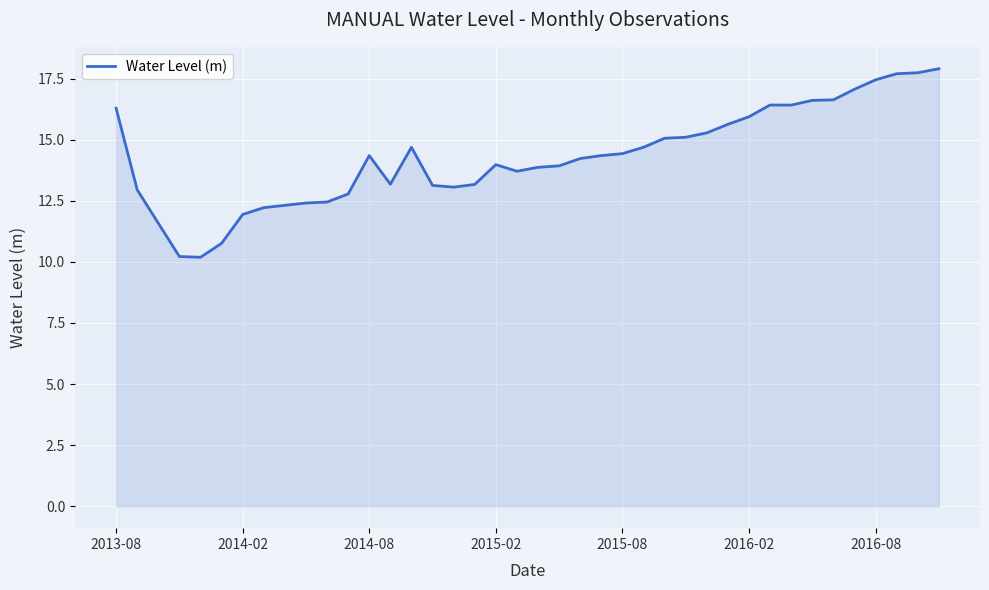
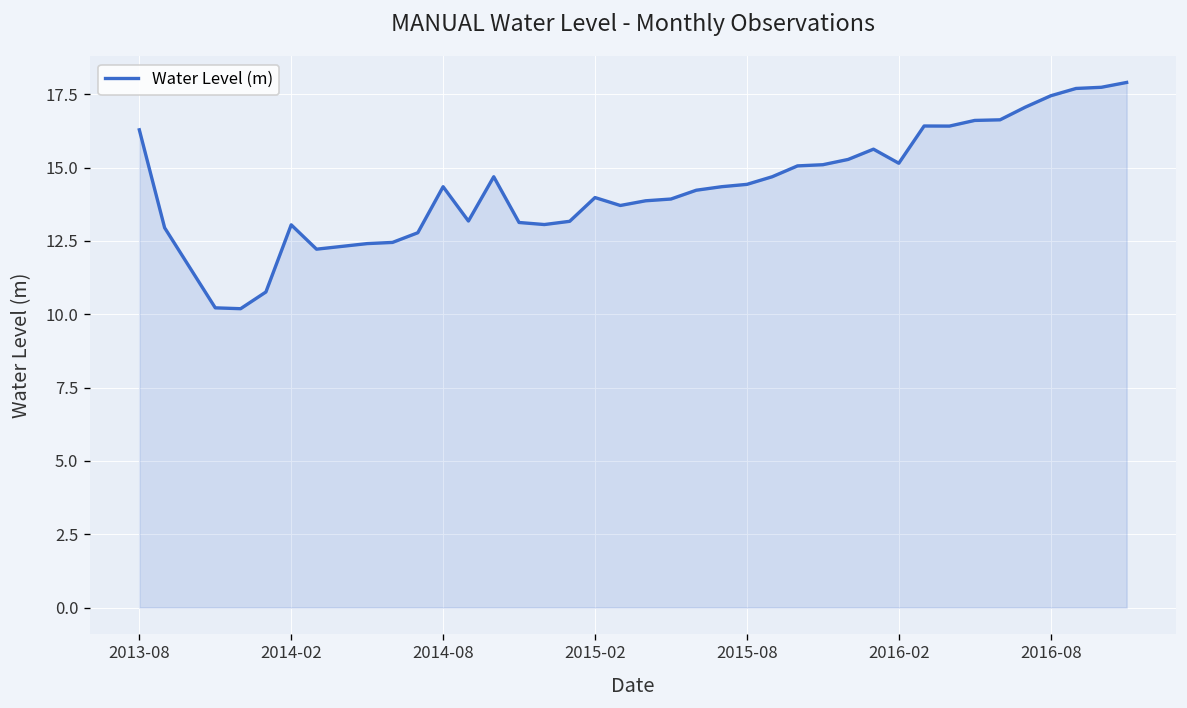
2014-02: 11.9 -> 13.1
2016-02: 15.9 -> 15.2
